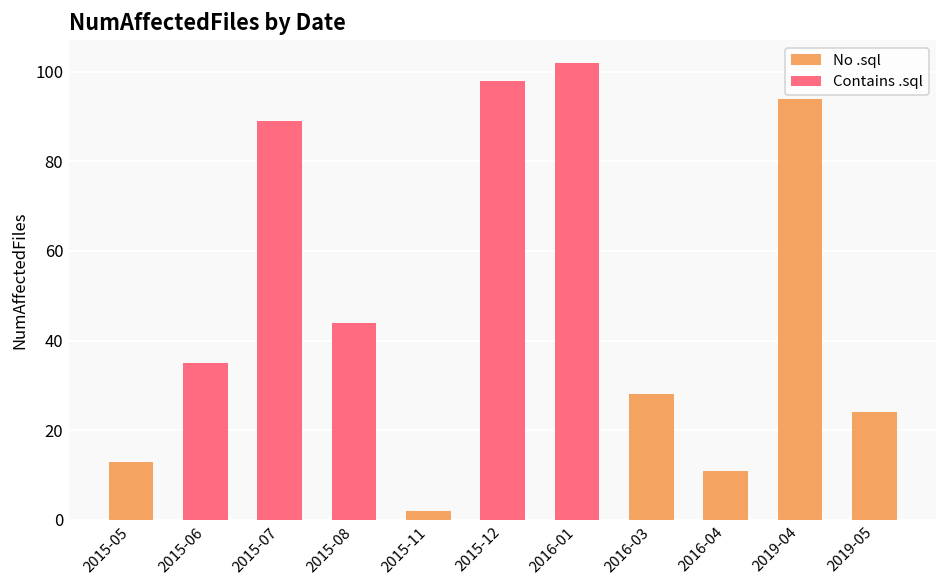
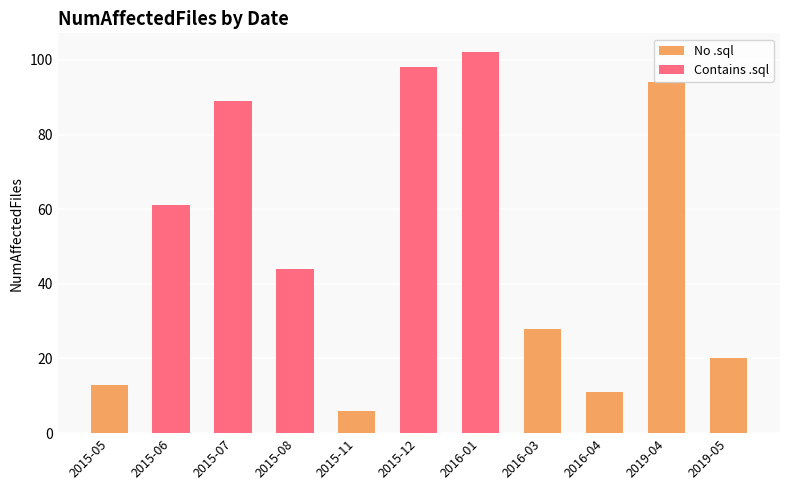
Contains .sql, 2015-06: 35 -> 61
No .sql, 2015-11: 2 -> 6
No .sql, 2019-05: 24 -> 20
